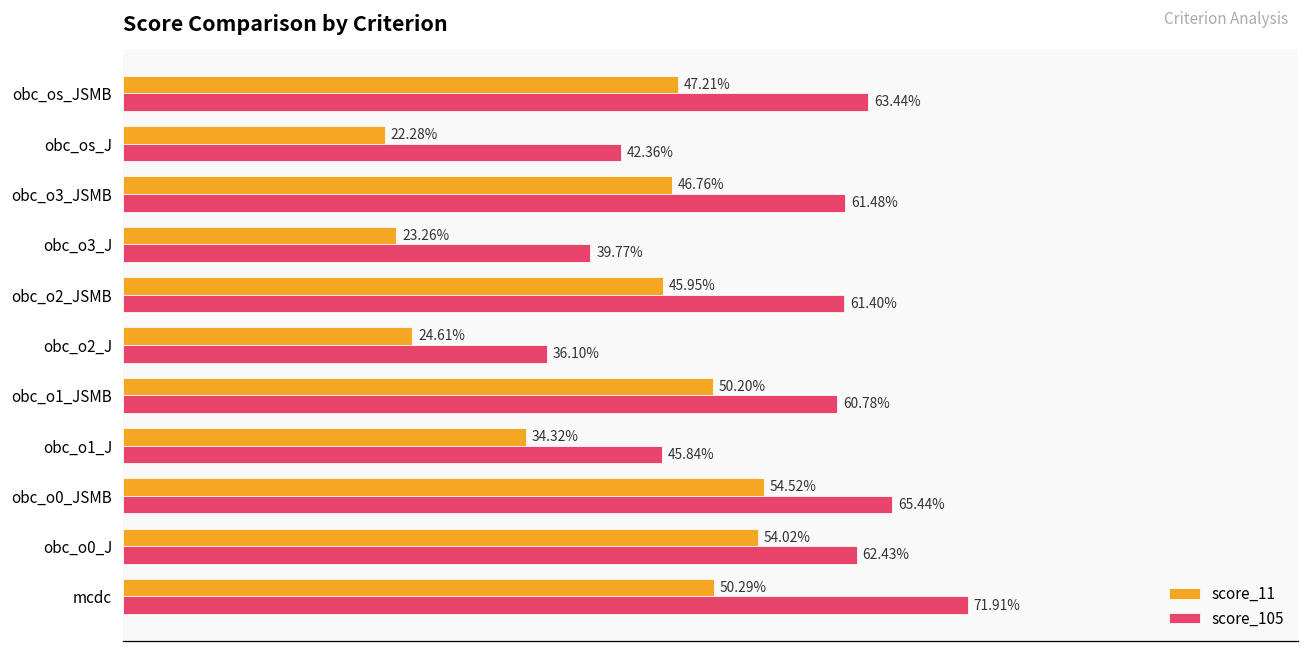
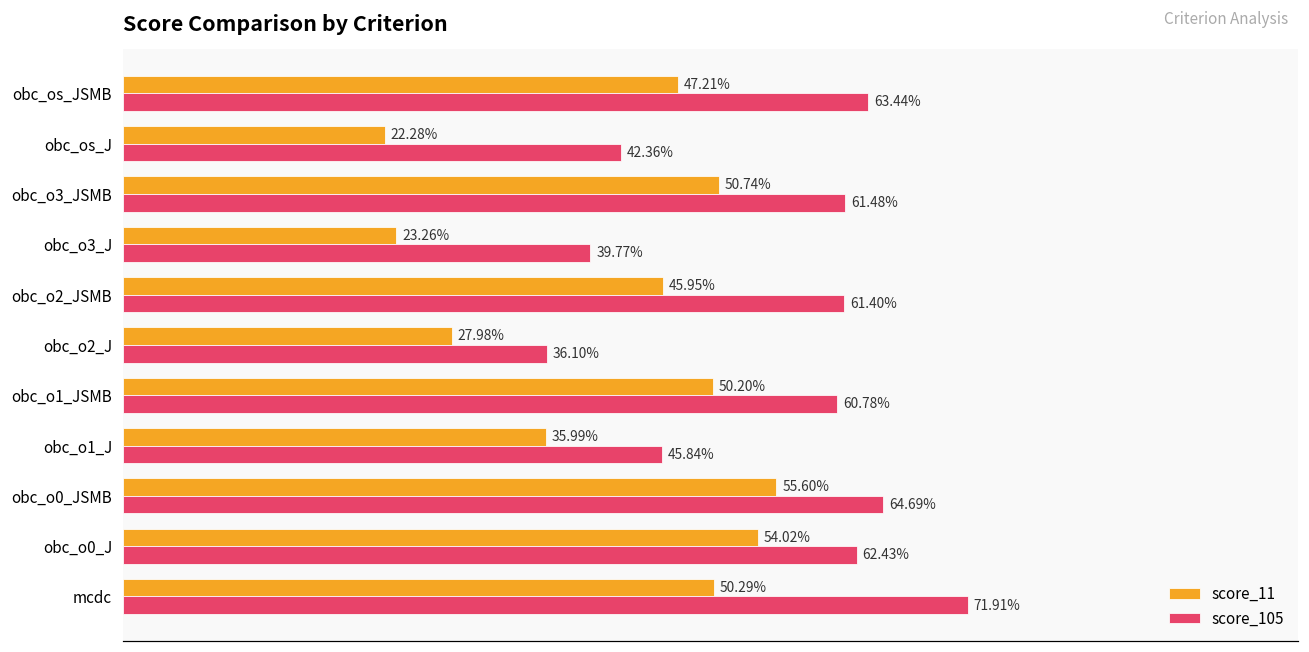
score_11, obc_o3_JSMB: 46.76% -> 50.74%
score_11, obc_o2_J: 24.61% -> 27.98%
score_11, obc_o1_J: 34.32% -> 35.99%
score_11, obc_o0_JSMB: 54.52% -> 55.60%
score_105, obc_o0_JSMB: 65.44% -> 64.69%
